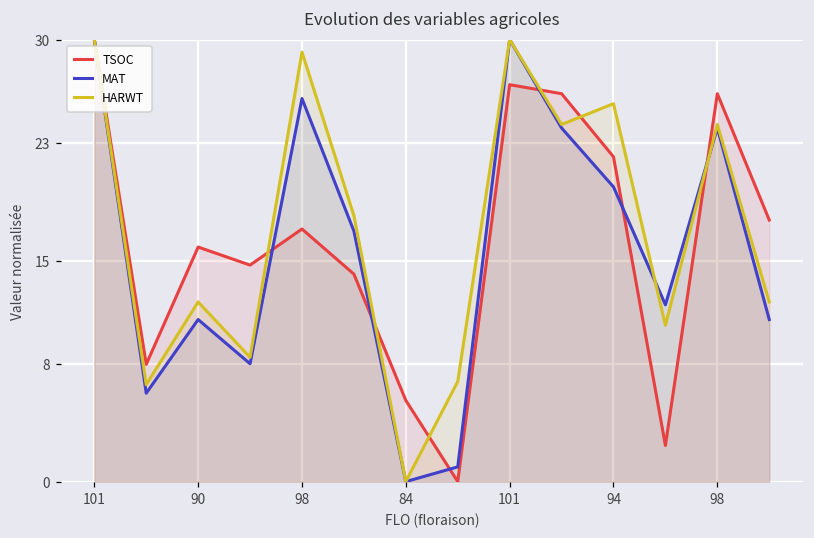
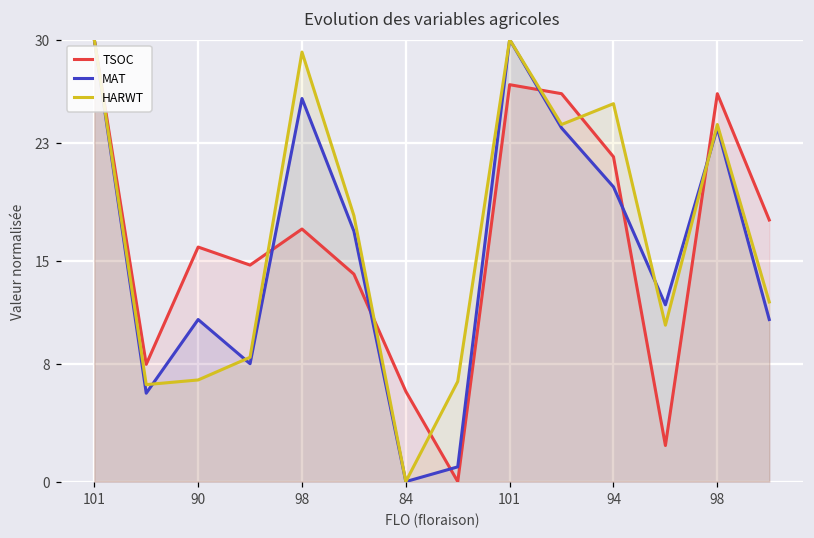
HARWT, 90: 12.2 -> 6.9
TSOC, 84: 5.5 -> 6.1
